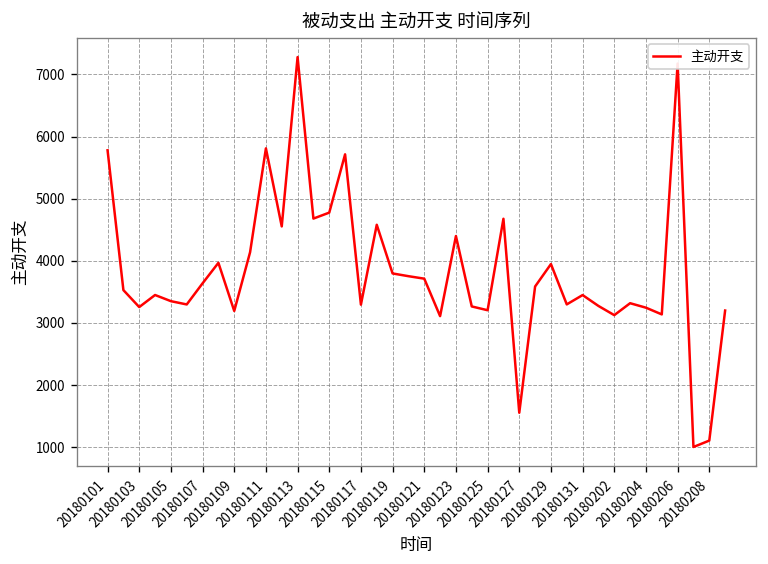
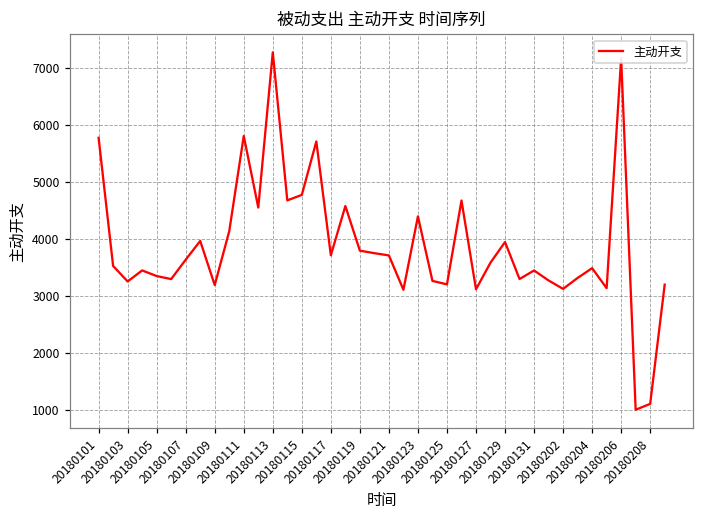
20180117: 3300 -> 3700
20180127: 1600 -> 3100
20180204: 3200 -> 3500
